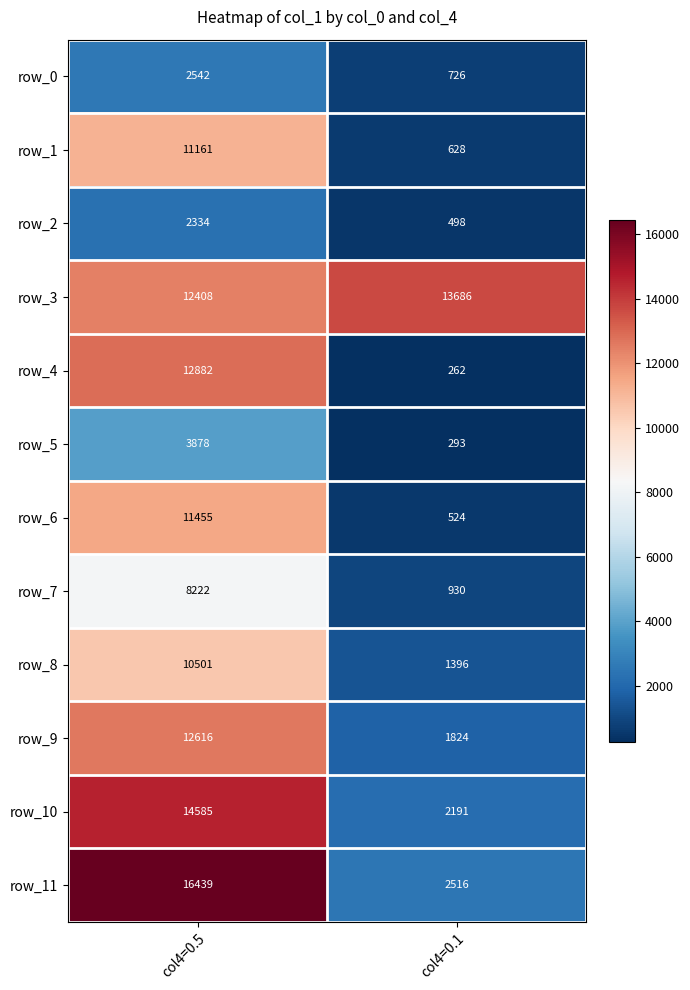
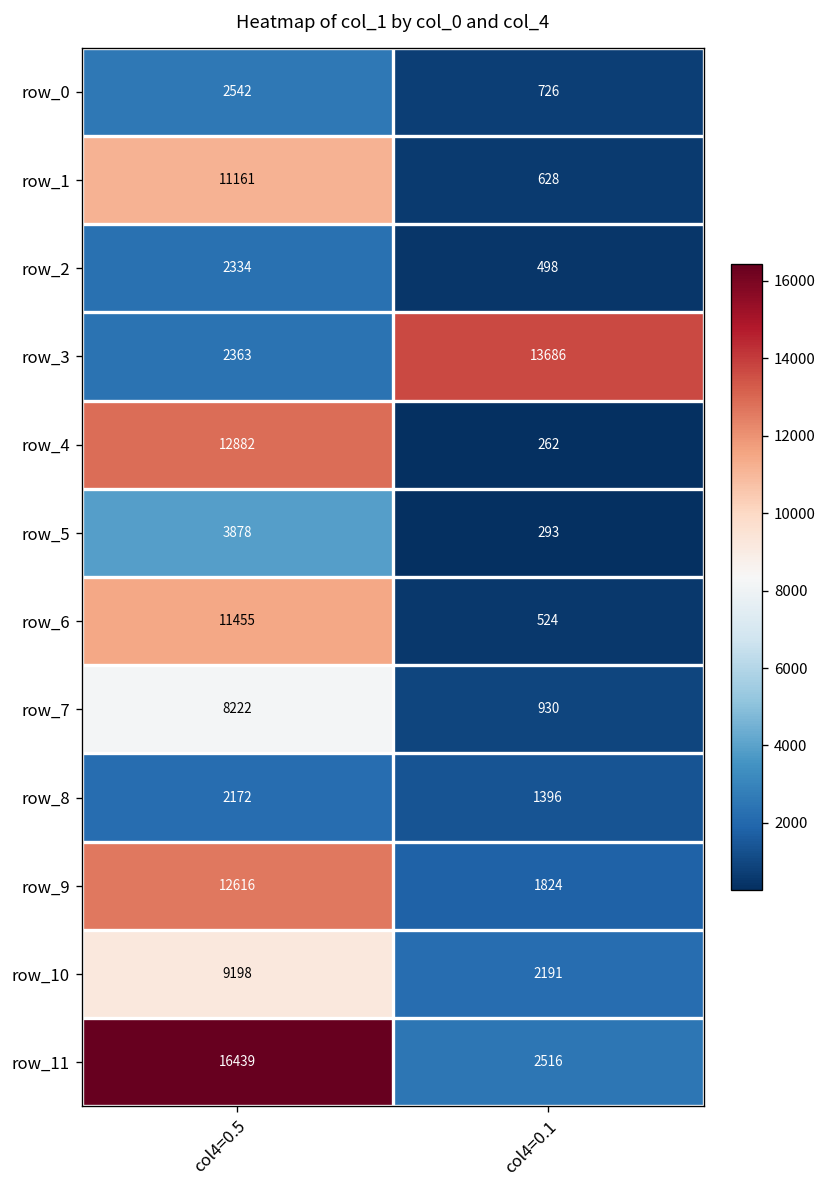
row_3, col4=0.5: 12408 -> 2363
row_8, col4=0.5: 10501 -> 2172
row_10, col4=0.5: 14585 -> 9198
